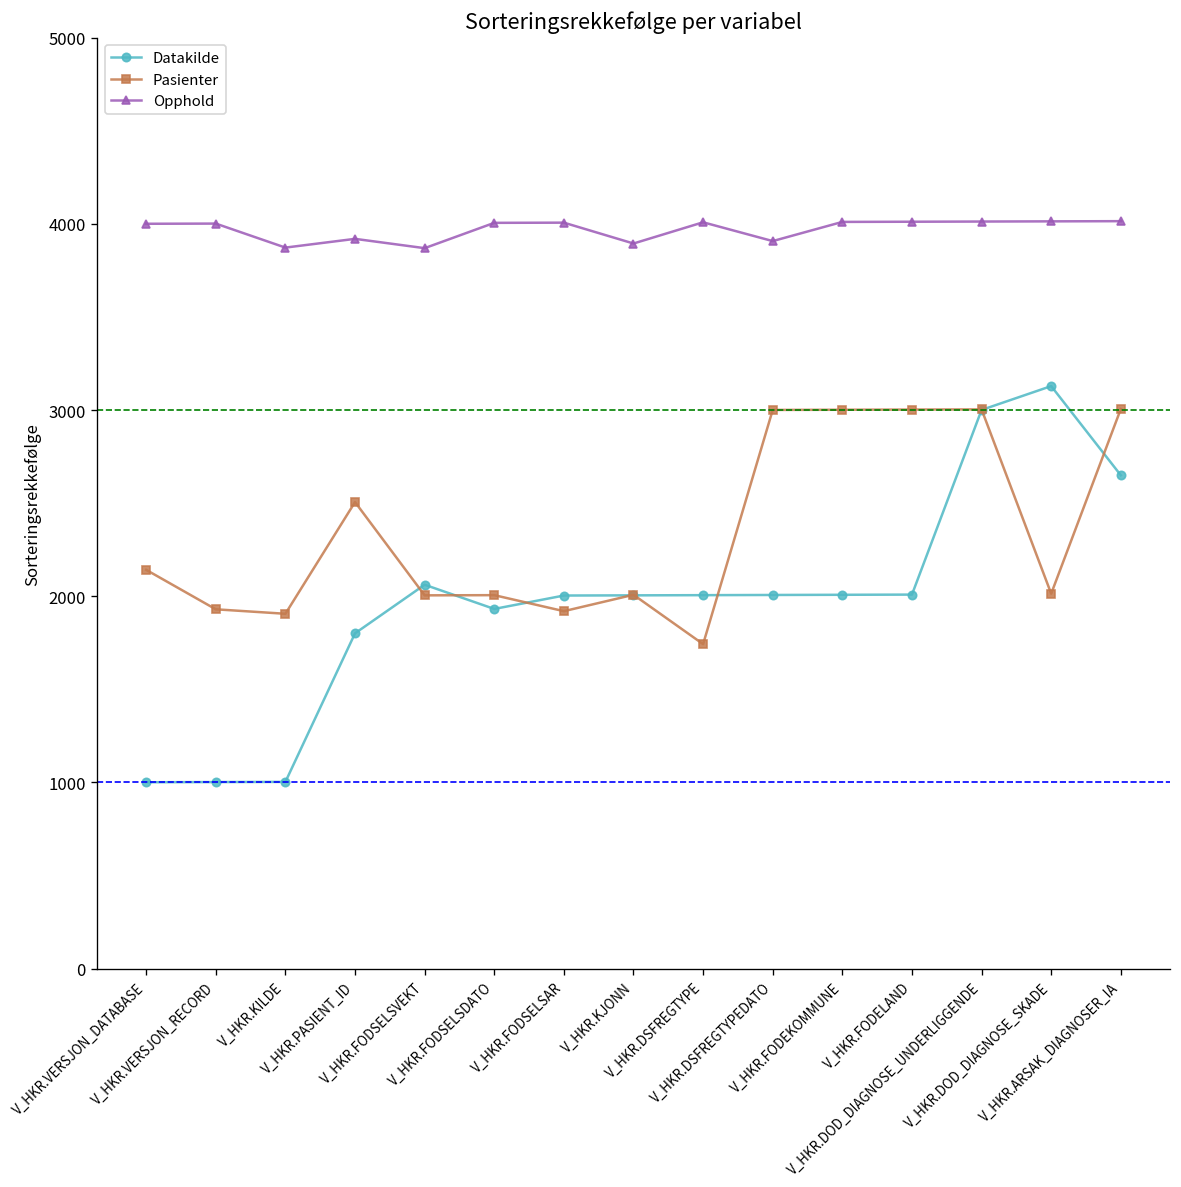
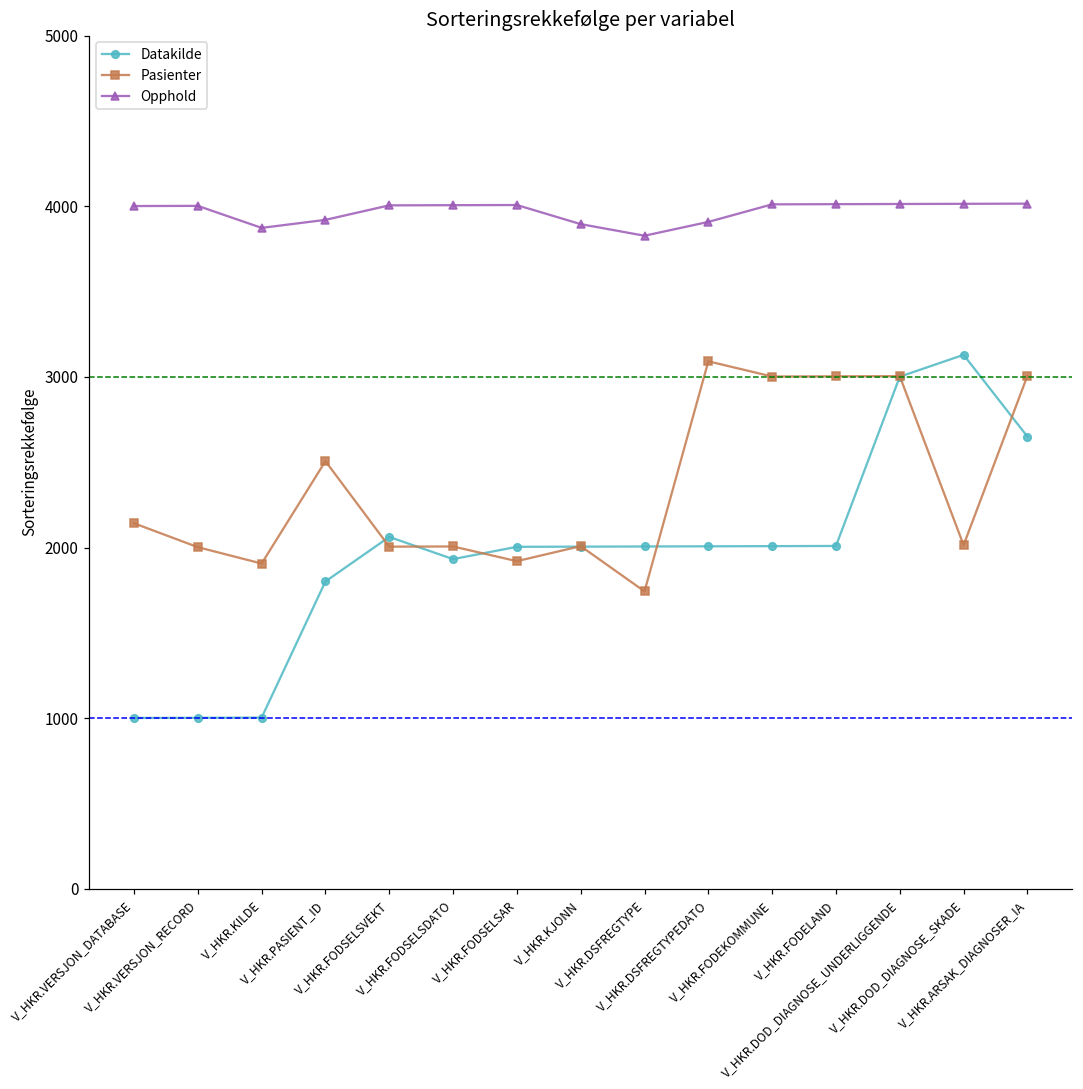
Pasienter, V_HKR.VERSJON_RECORD: 1930 -> 2000
Opphold, V_HKR.FODSELSVEKT: 3870 -> 4010
Opphold, V_HKR.DSFREGTYPE: 4010 -> 3830
Pasienter, V_HKR.DSFREGTYPEDATO: 3000 -> 3090
